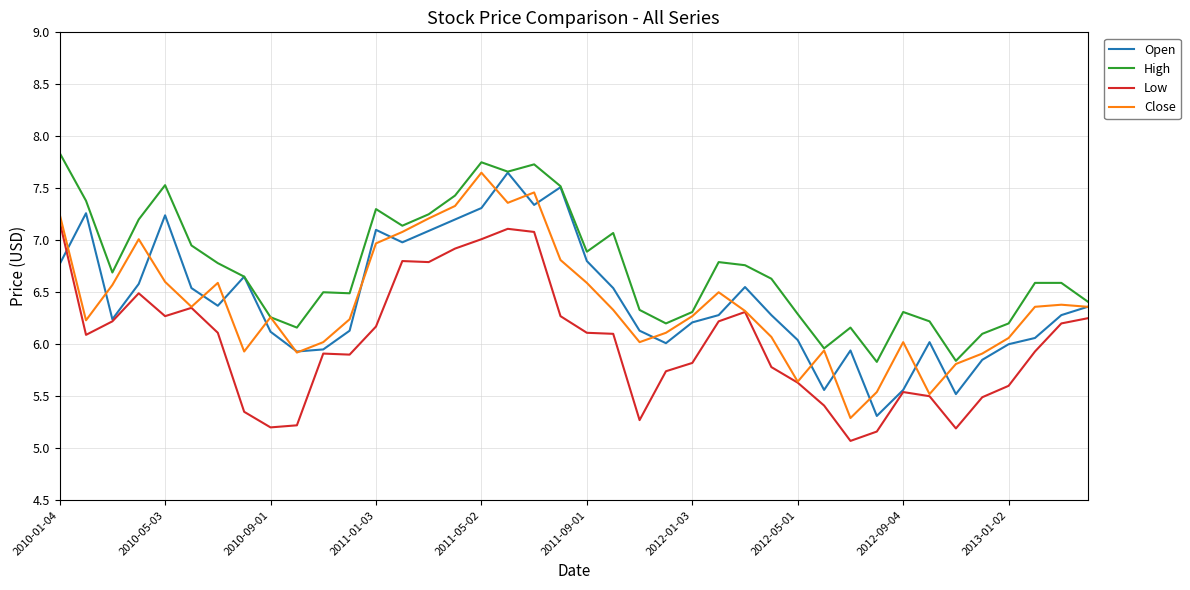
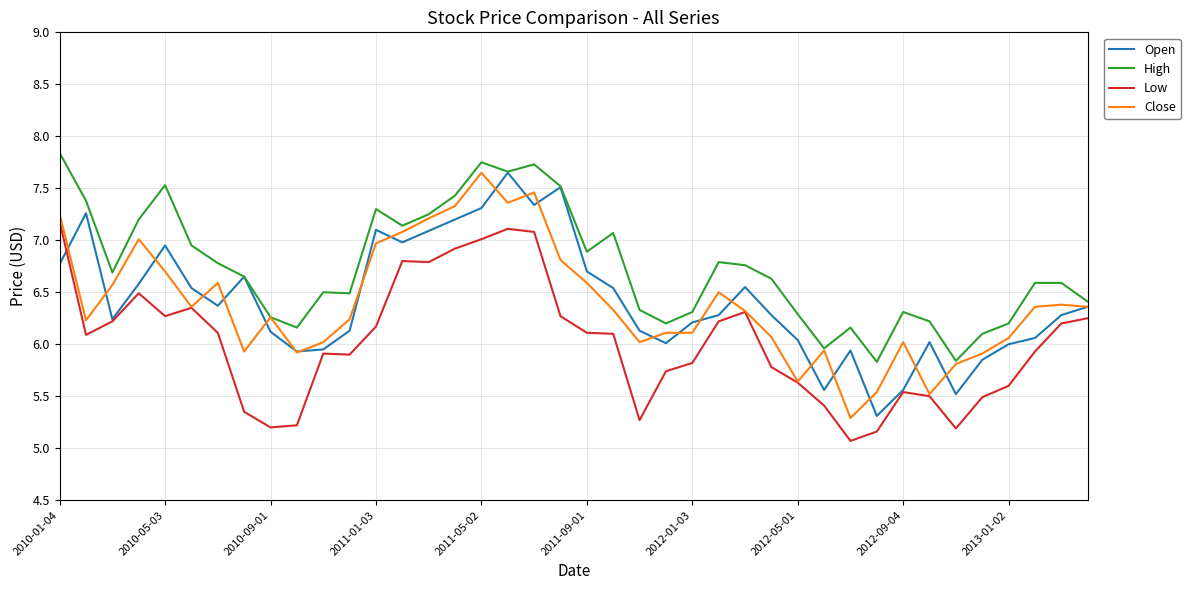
Open, 2010-05-03: 7.24 -> 6.95
Close, 2010-05-03: 6.6 -> 6.7
Open, 2011-09-01: 6.8 -> 6.7
Close, 2012-01-03: 6.27 -> 6.11
